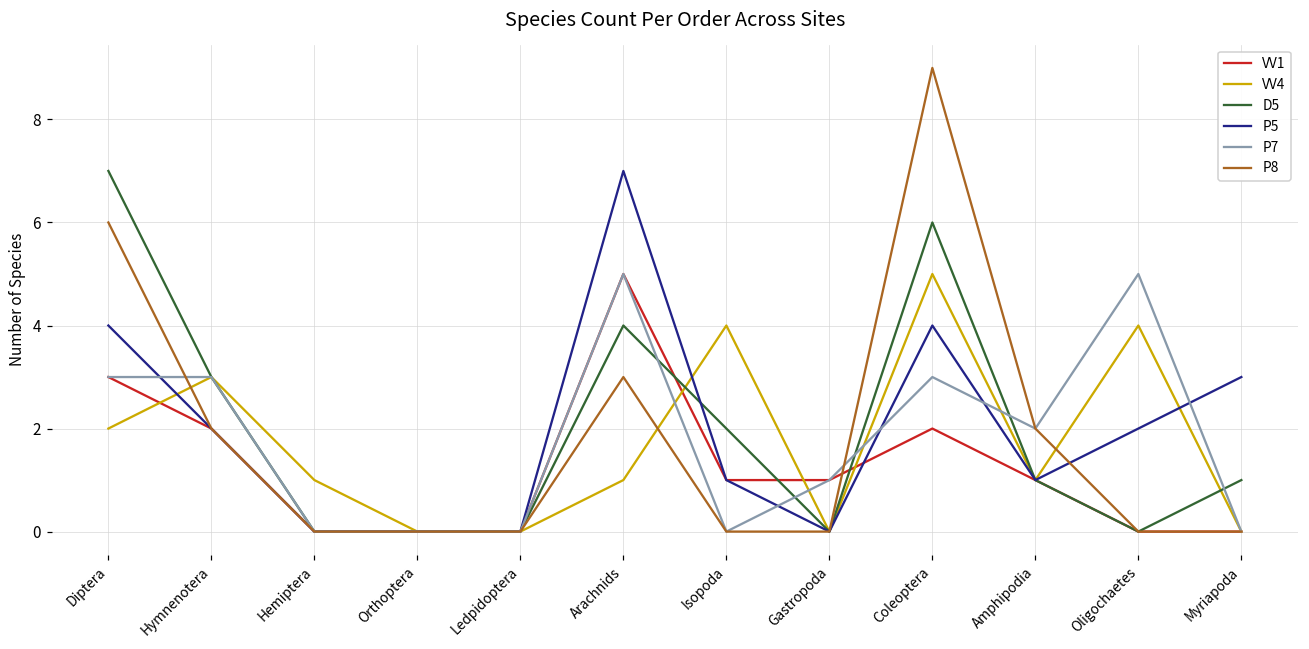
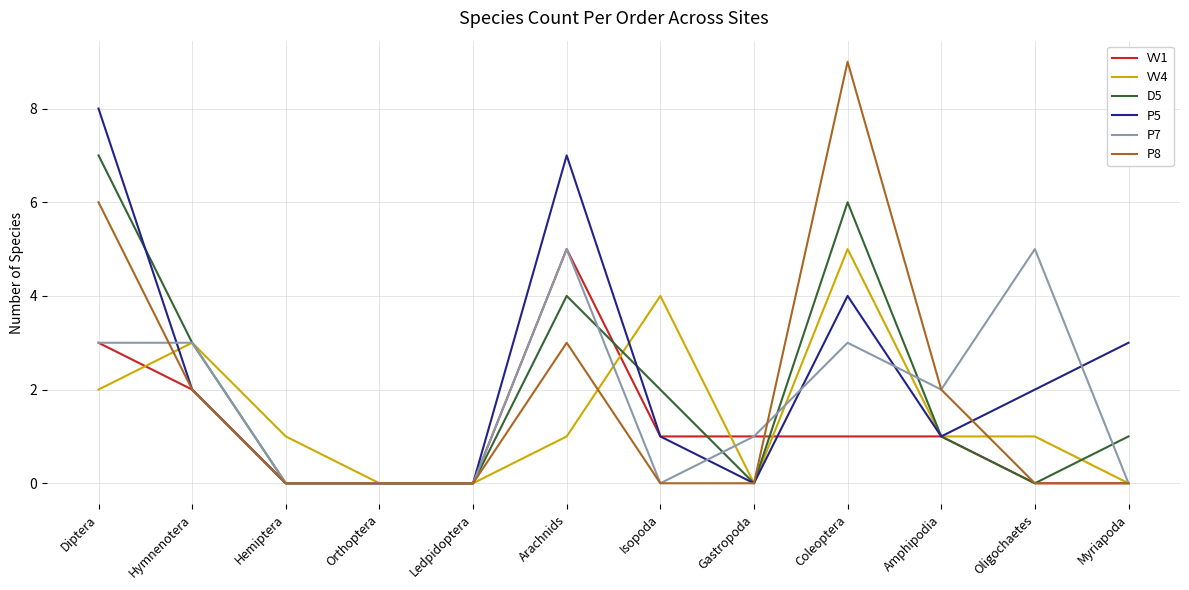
P5, Diptera: 4 -> 8
VV1, Coleoptera: 2 -> 1
VV4, Oligochaetes: 4 -> 1
